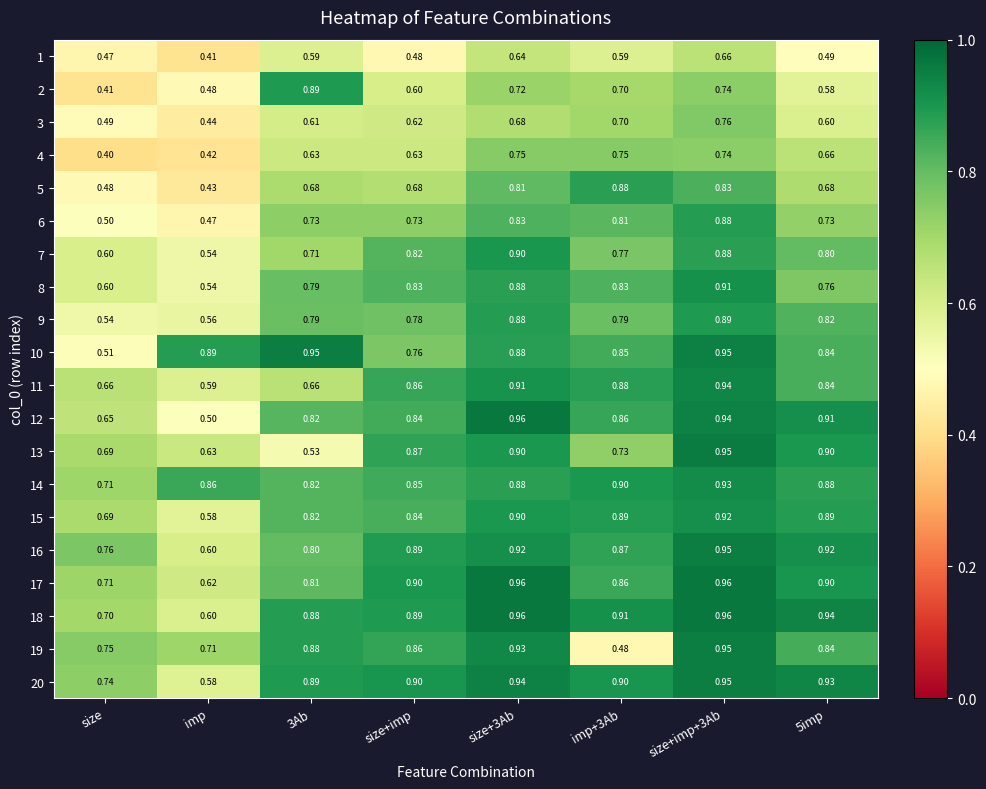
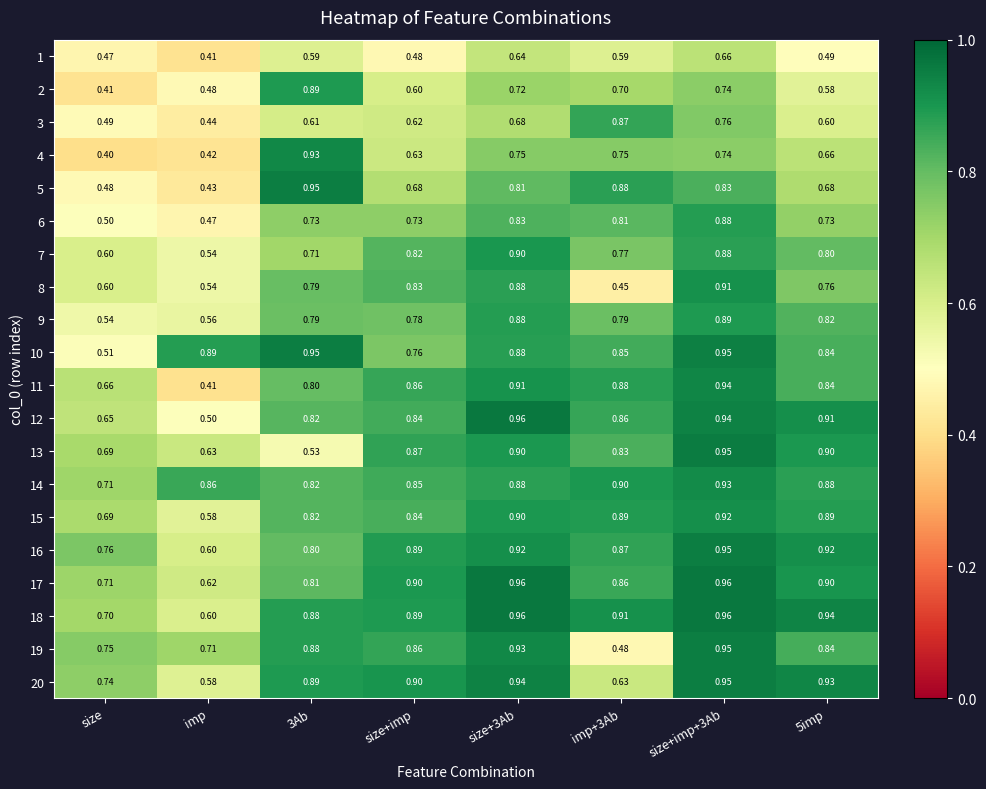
3, imp+3Ab: 0.70 -> 0.87
4, 3Ab: 0.63 -> 0.93
5, 3Ab: 0.68 -> 0.95
8, imp+3Ab: 0.83 -> 0.45
11, imp: 0.59 -> 0.41
11, 3Ab: 0.66 -> 0.80
13, imp+3Ab: 0.73 -> 0.83
20, imp+3Ab: 0.90 -> 0.63
